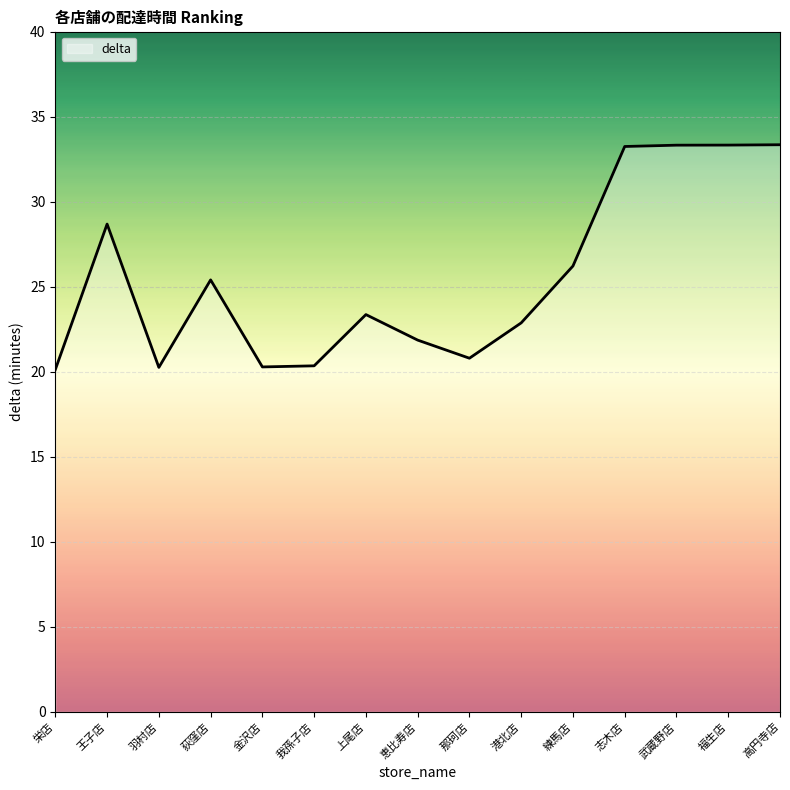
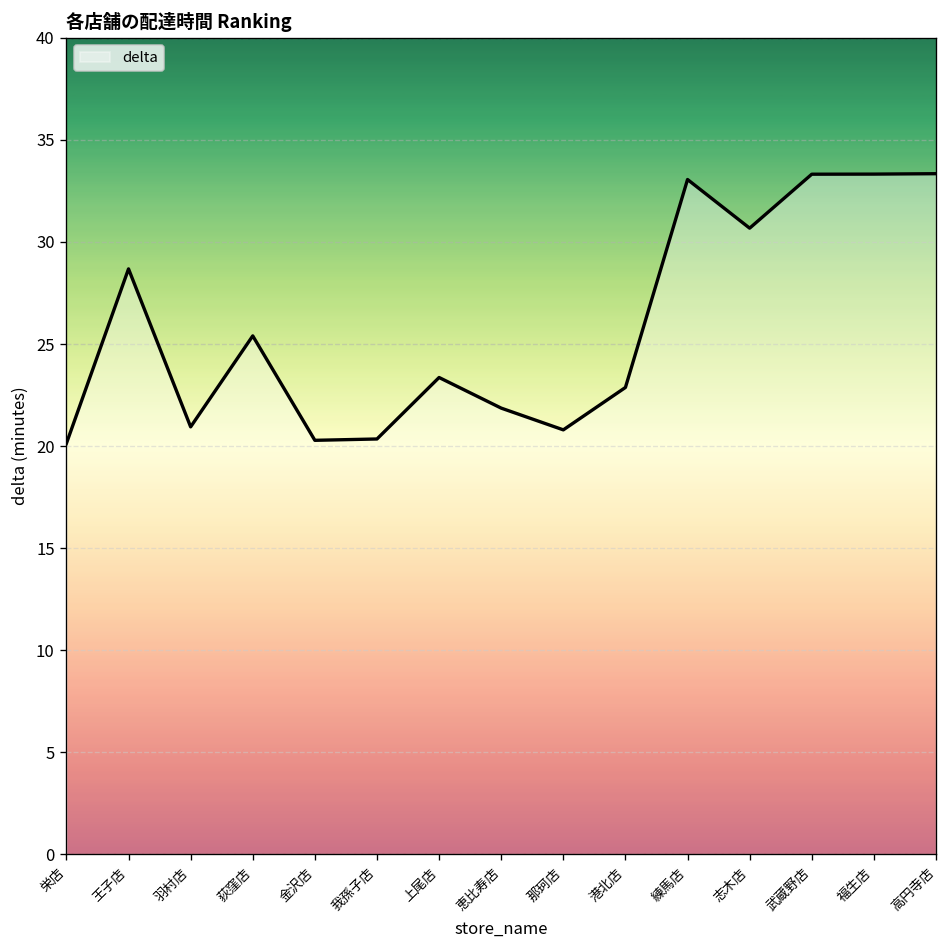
羽村店: 20.3 -> 20.9
練馬店: 26.2 -> 33.1
志木店: 33.2 -> 30.7
